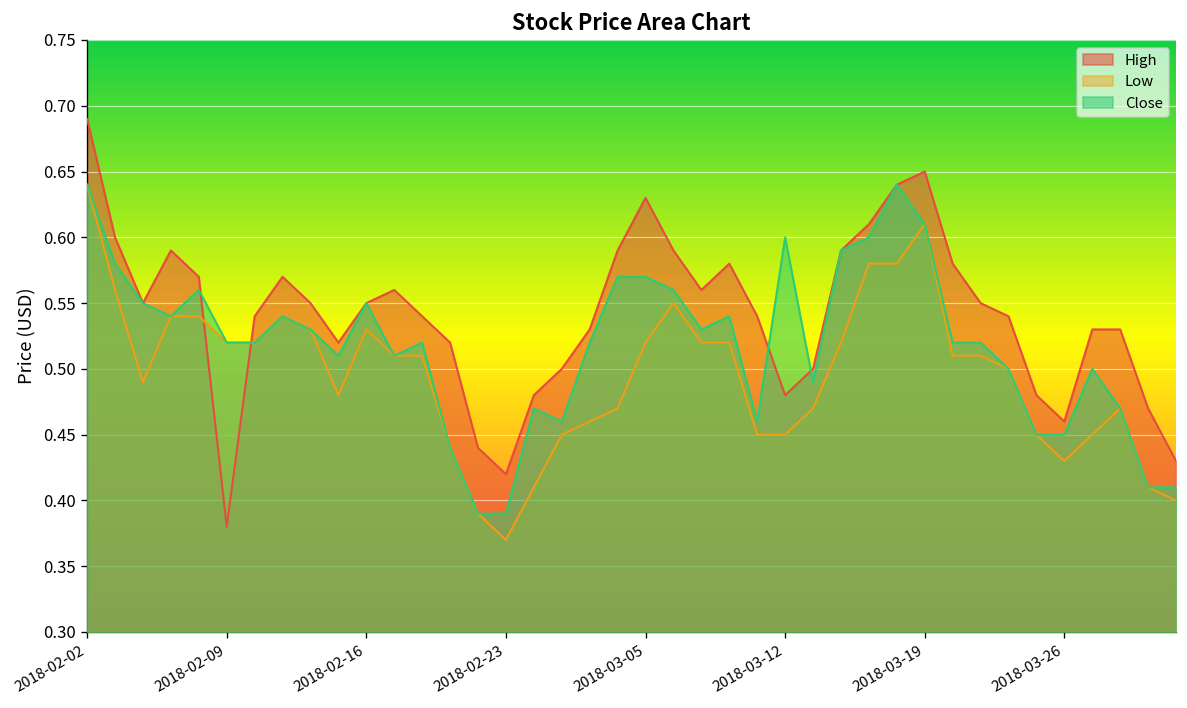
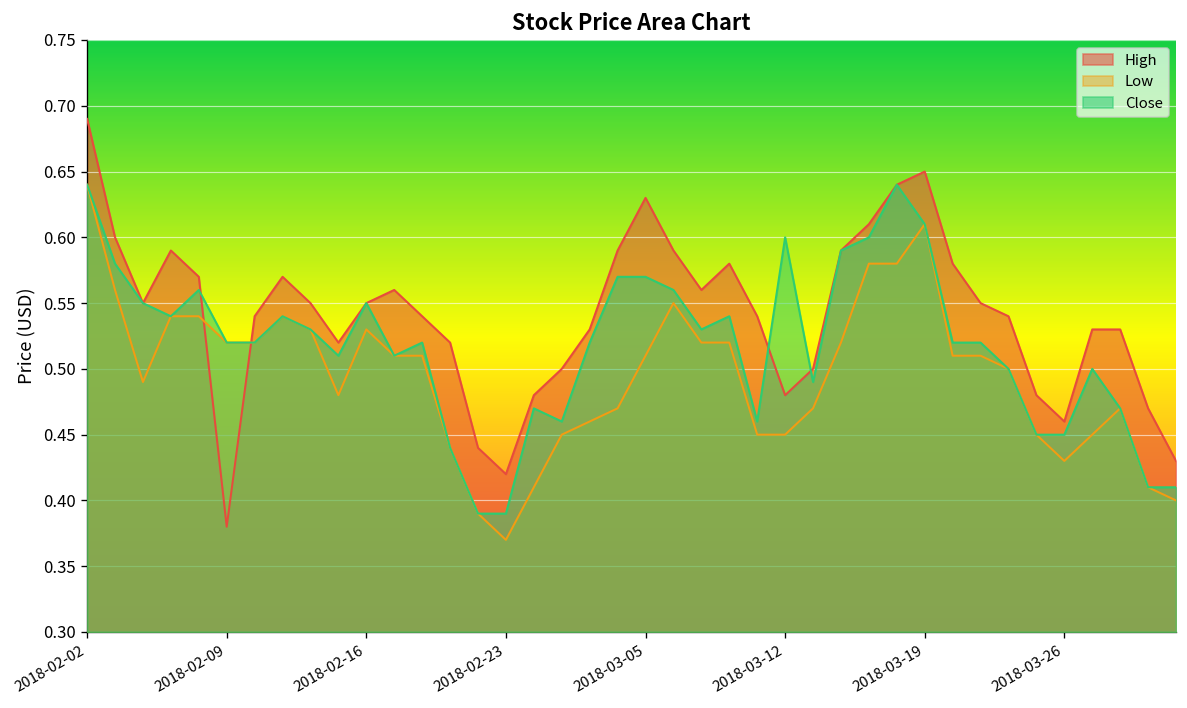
Low, 2018-03-05: 0.52 -> 0.51
